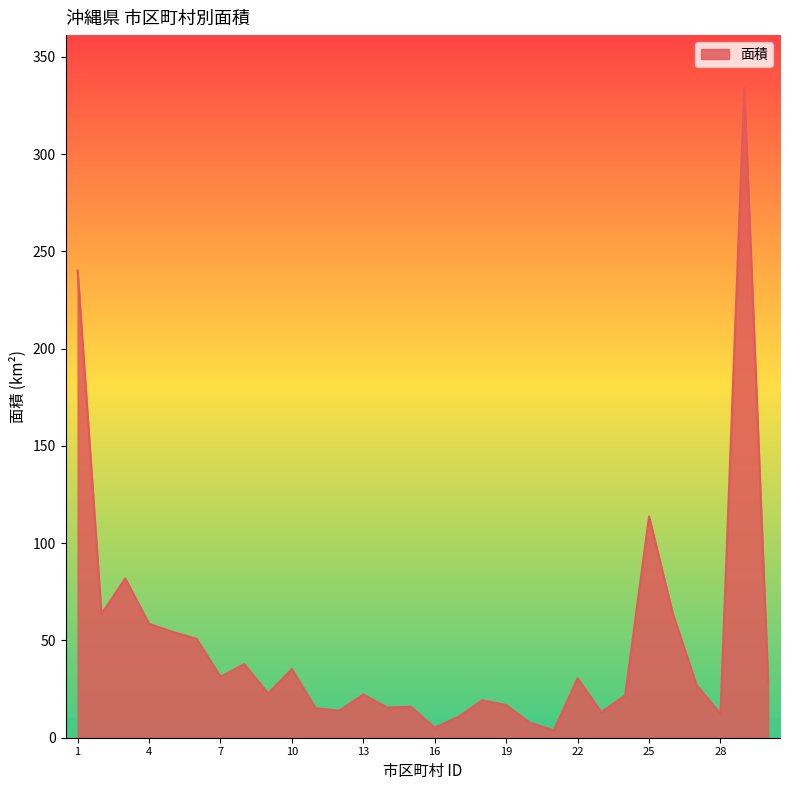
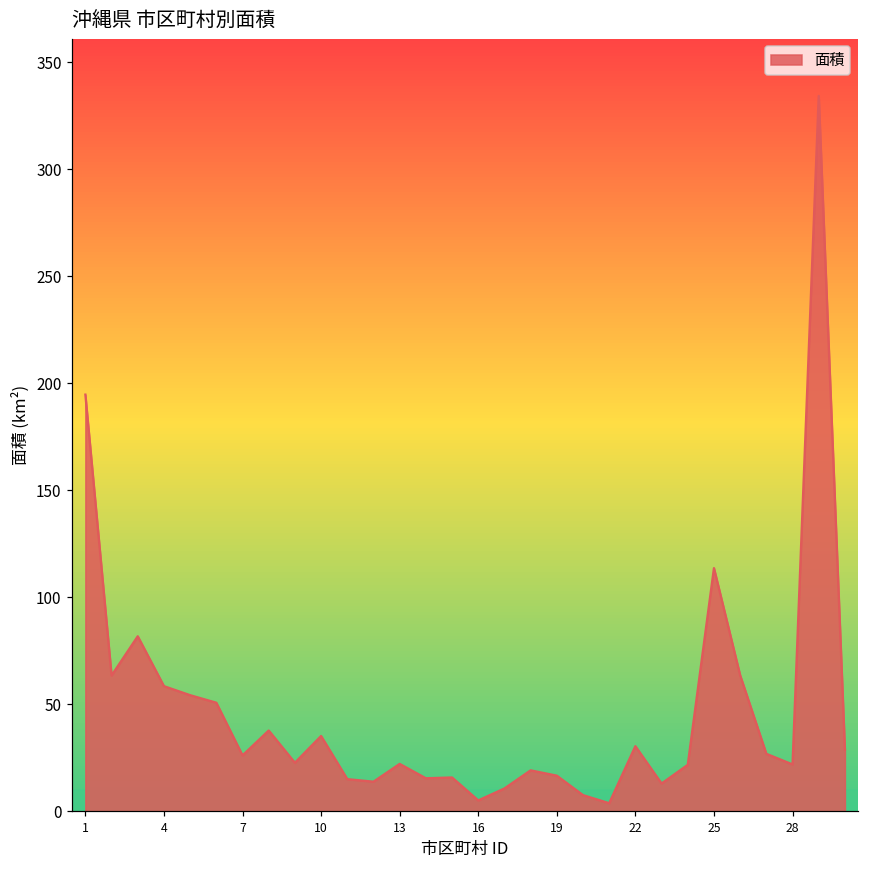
1: 240 -> 195
7: 31 -> 26
28: 12 -> 22
